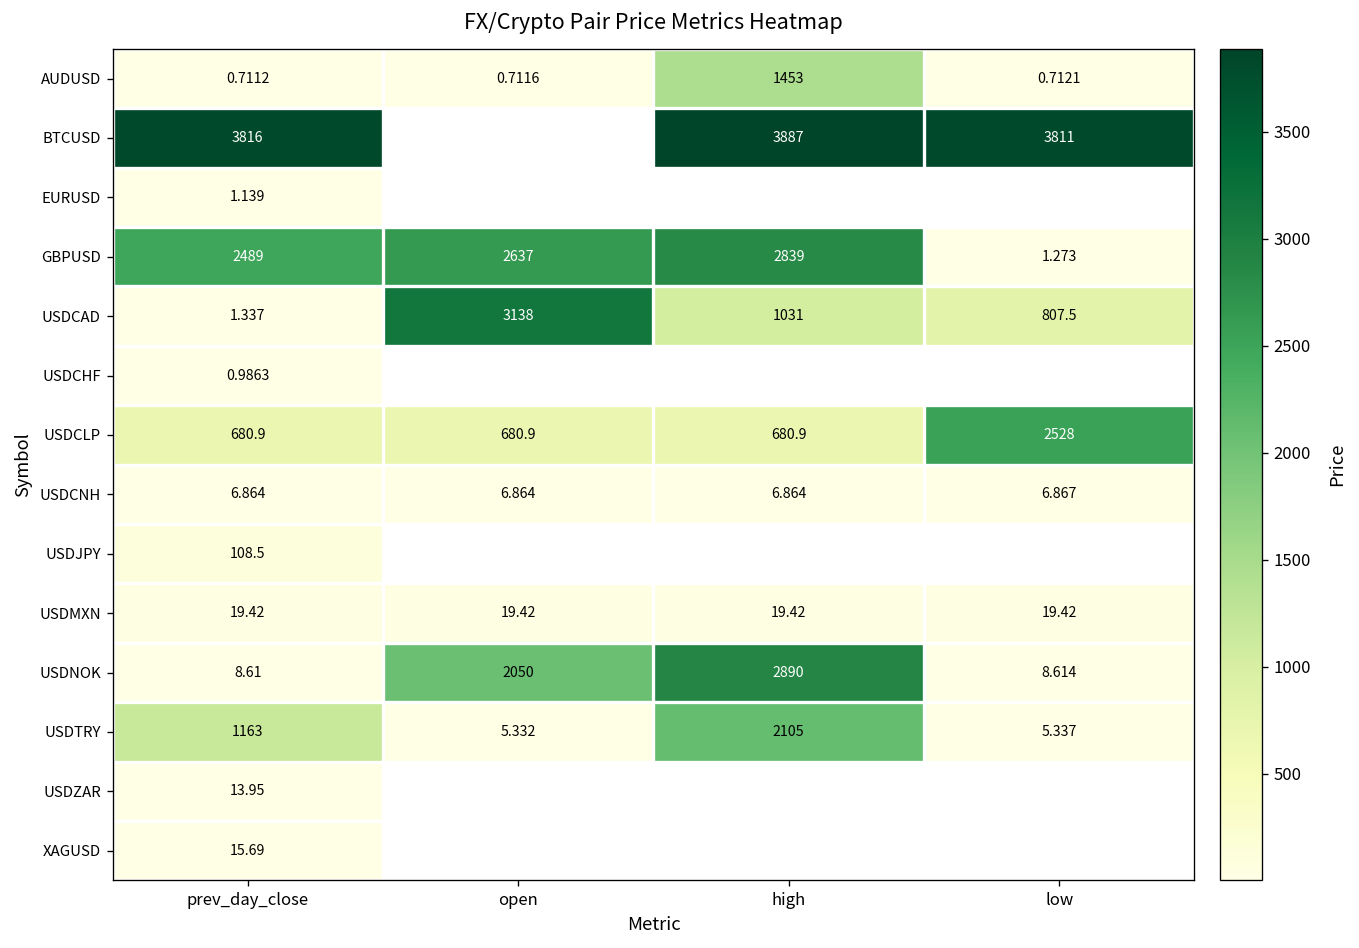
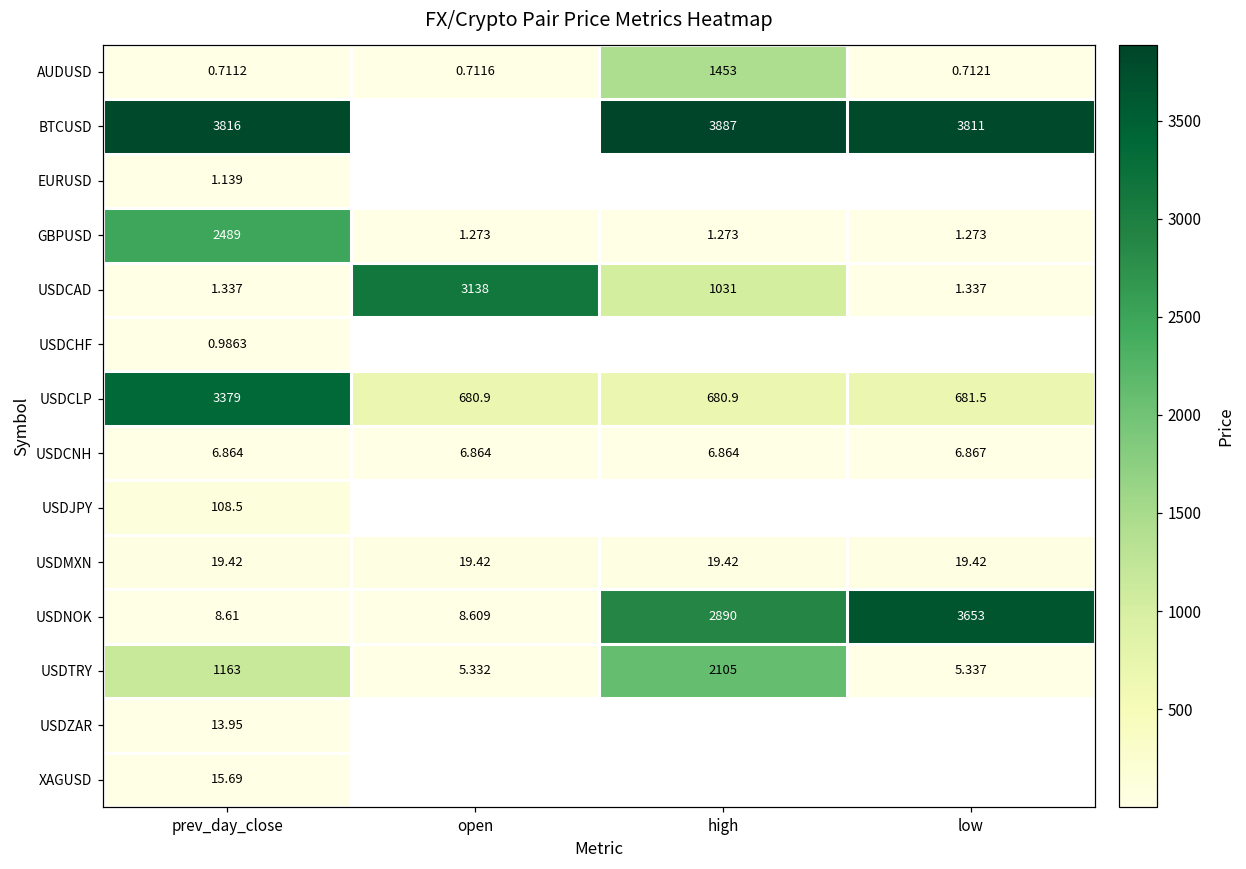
GBPUSD, open: 2637 -> 1.273
GBPUSD, high: 2839 -> 1.273
USDCAD, low: 807.5 -> 1.337
USDCLP, prev_day_close: 680.9 -> 3379
USDCLP, low: 2528 -> 681.5
USDNOK, open: 2050 -> 8.609
USDNOK, low: 8.614 -> 3653
